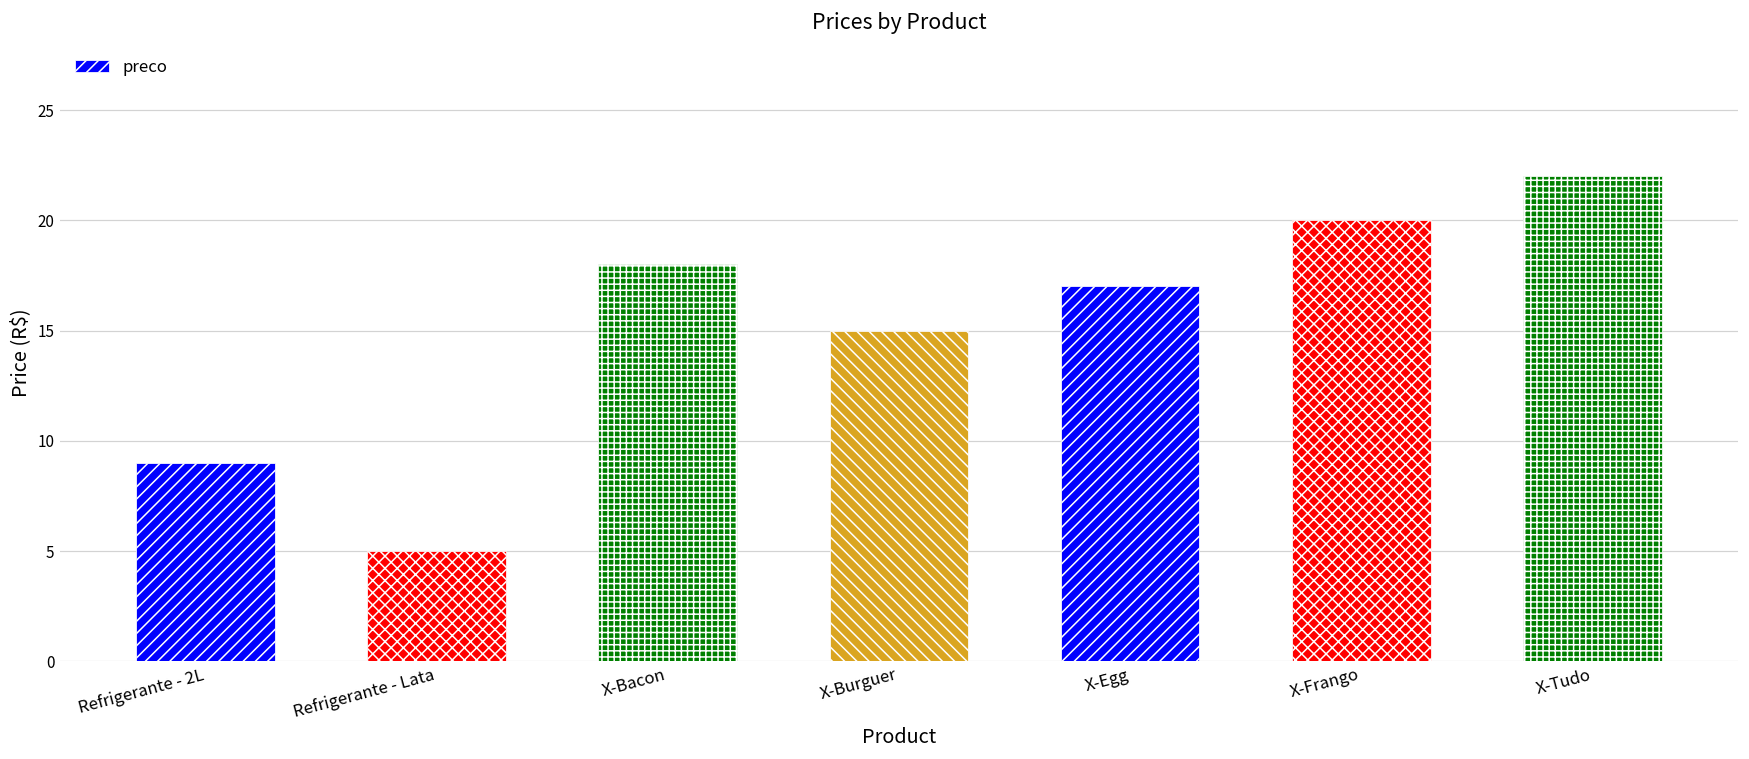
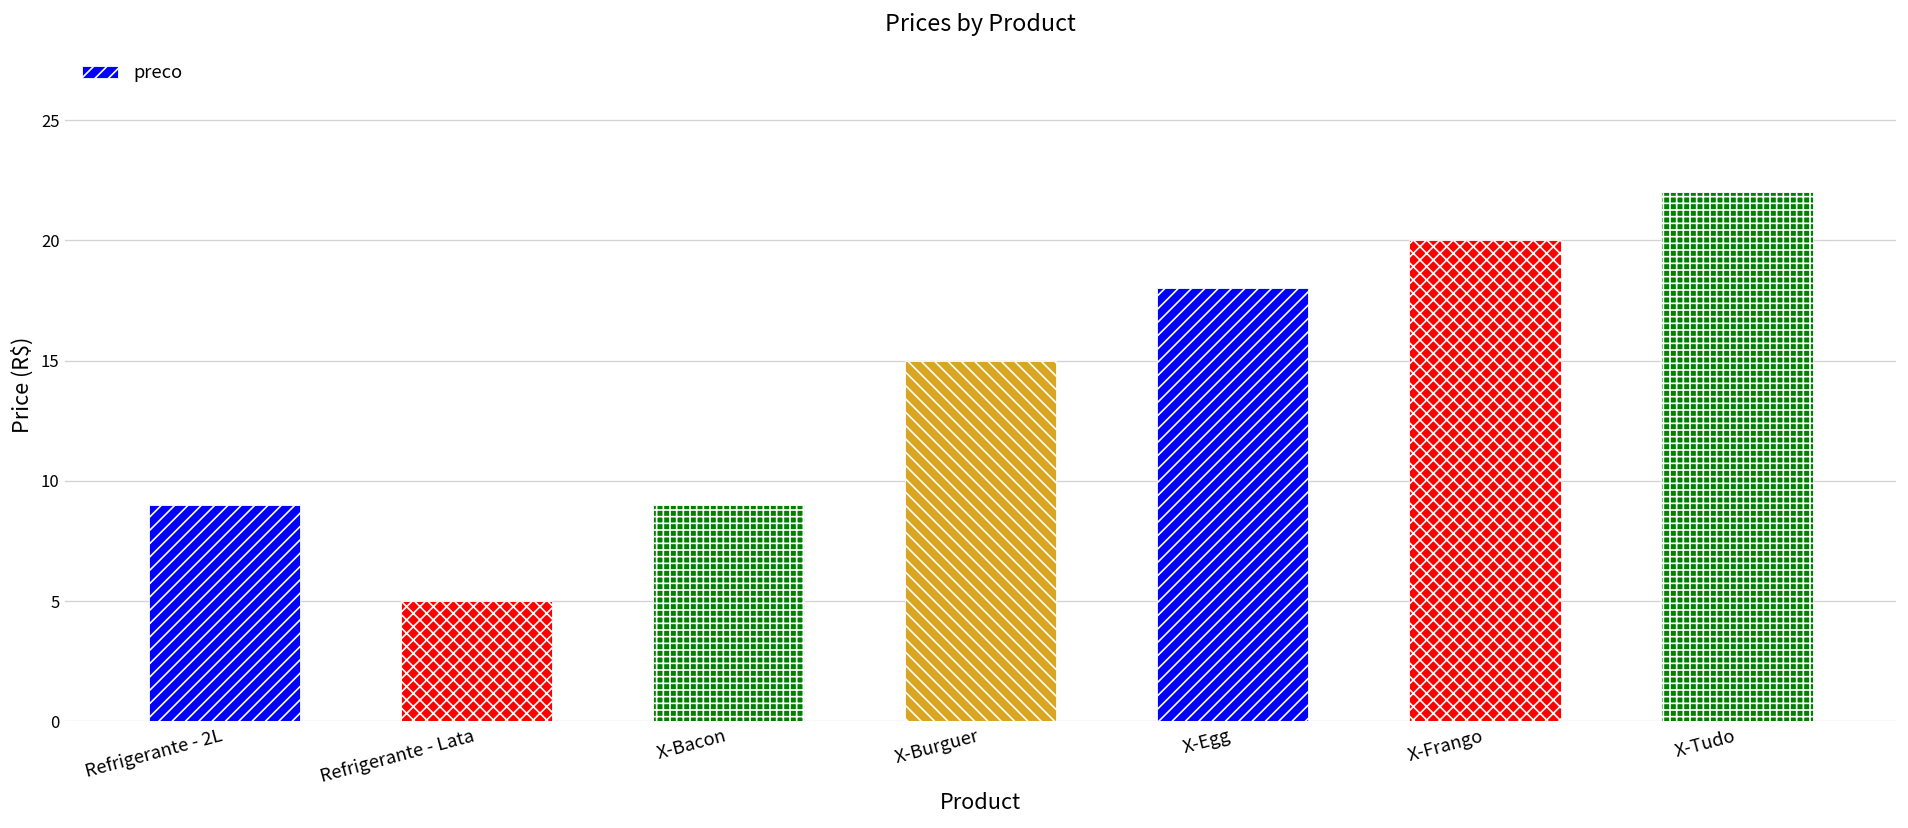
X-Bacon: 18 -> 9
X-Egg: 17 -> 18
